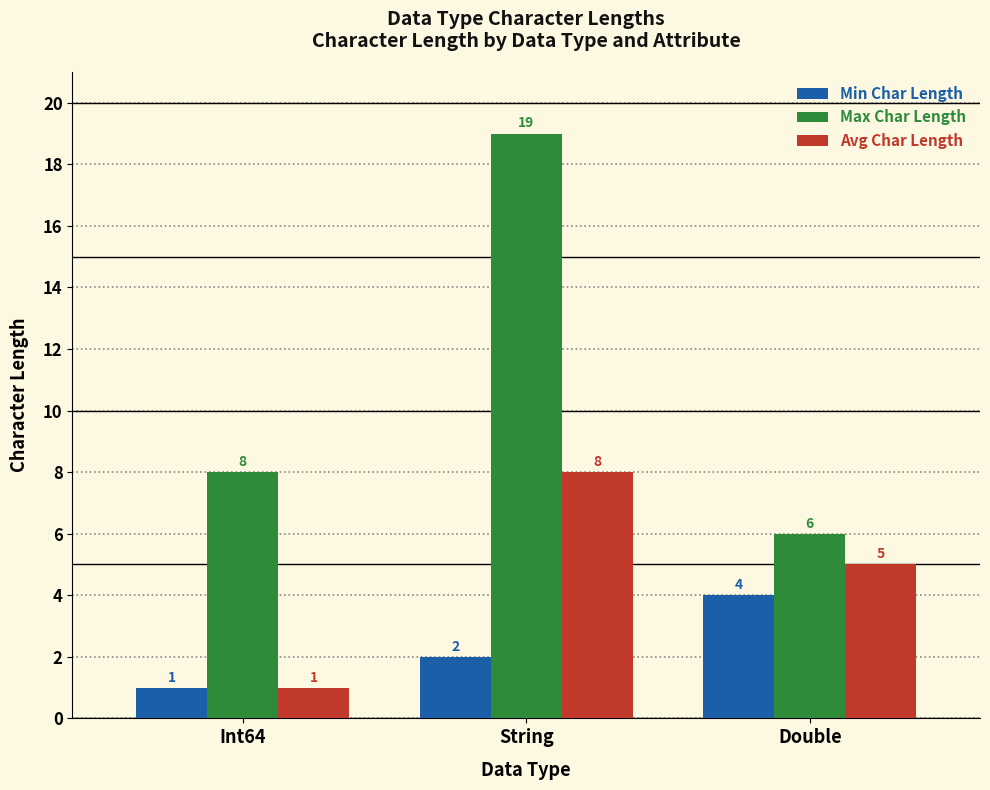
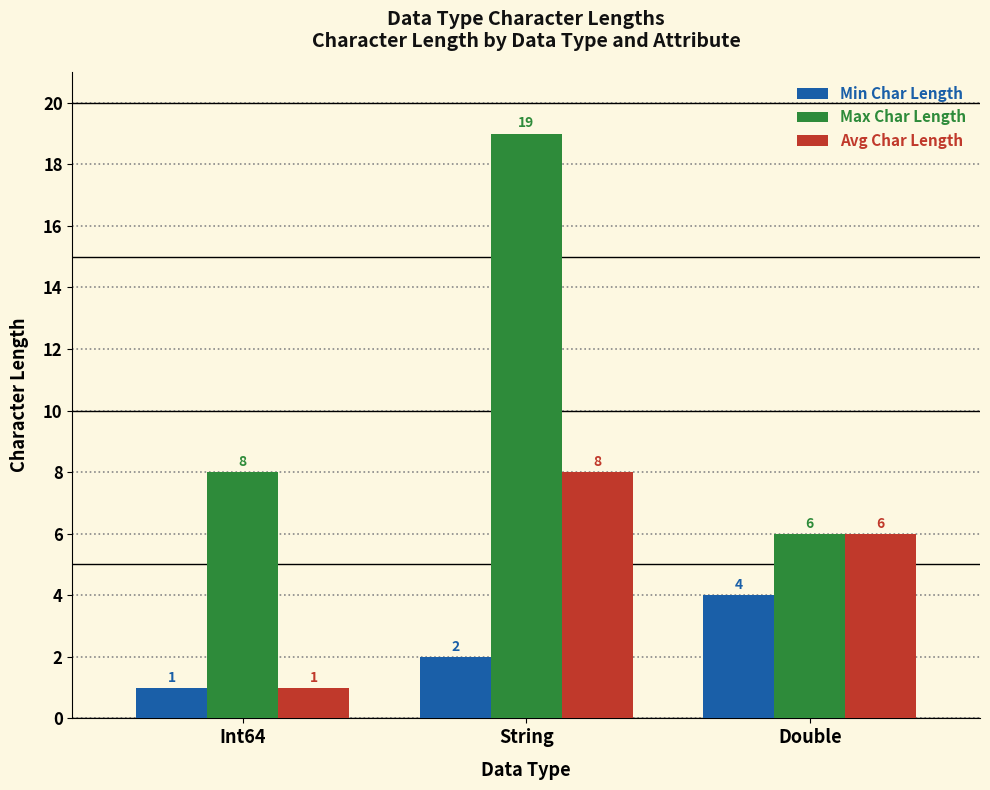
Avg Char Length, Double: 5 -> 6
